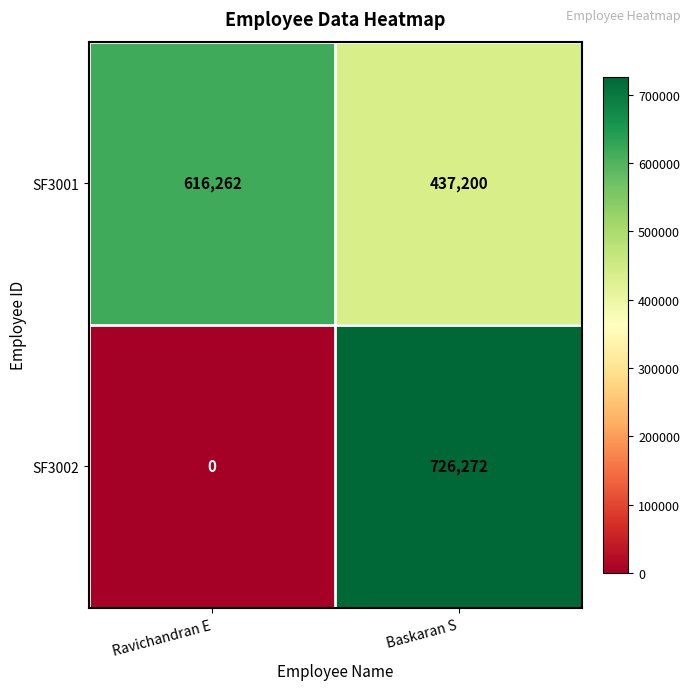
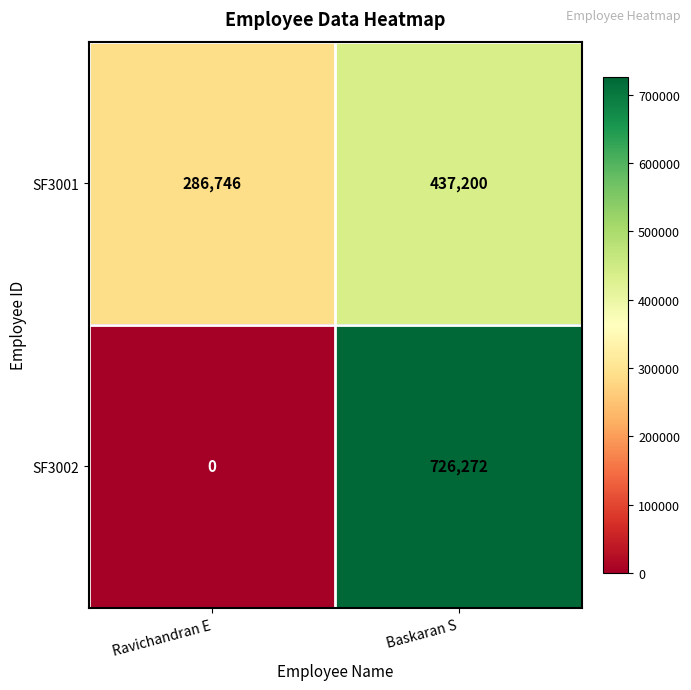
SF3001, Ravichandran E: 616,262 -> 286,746
